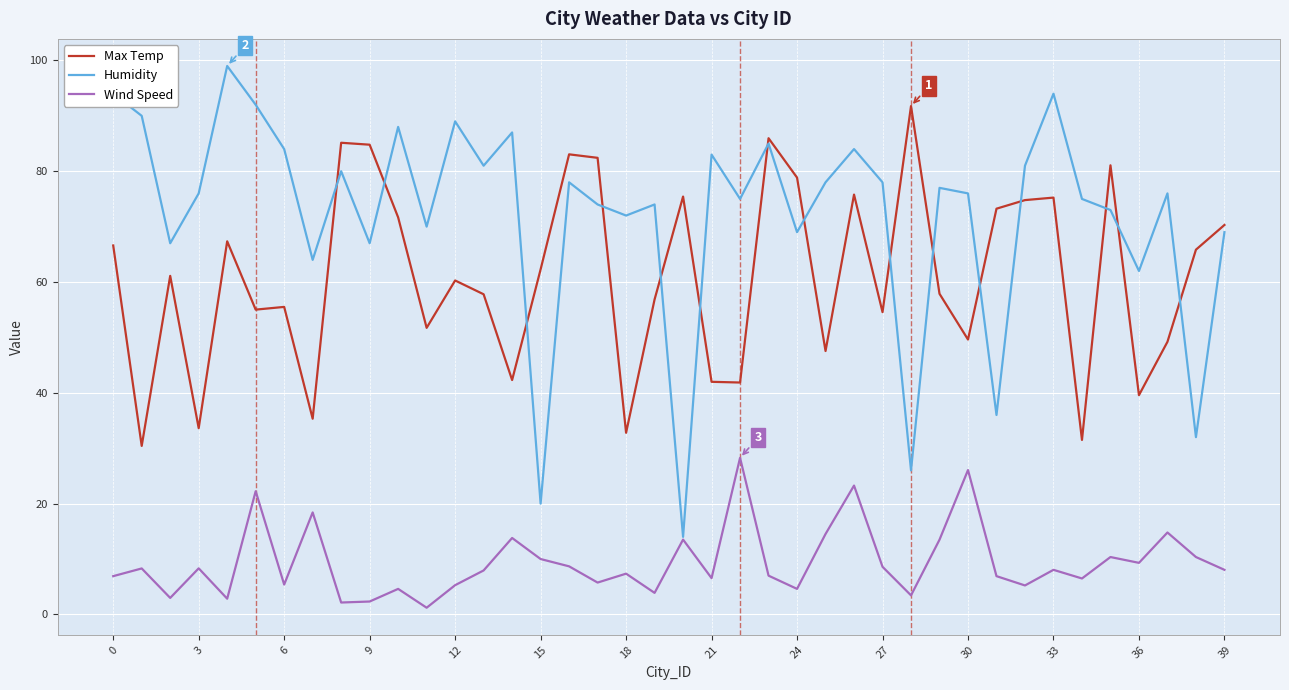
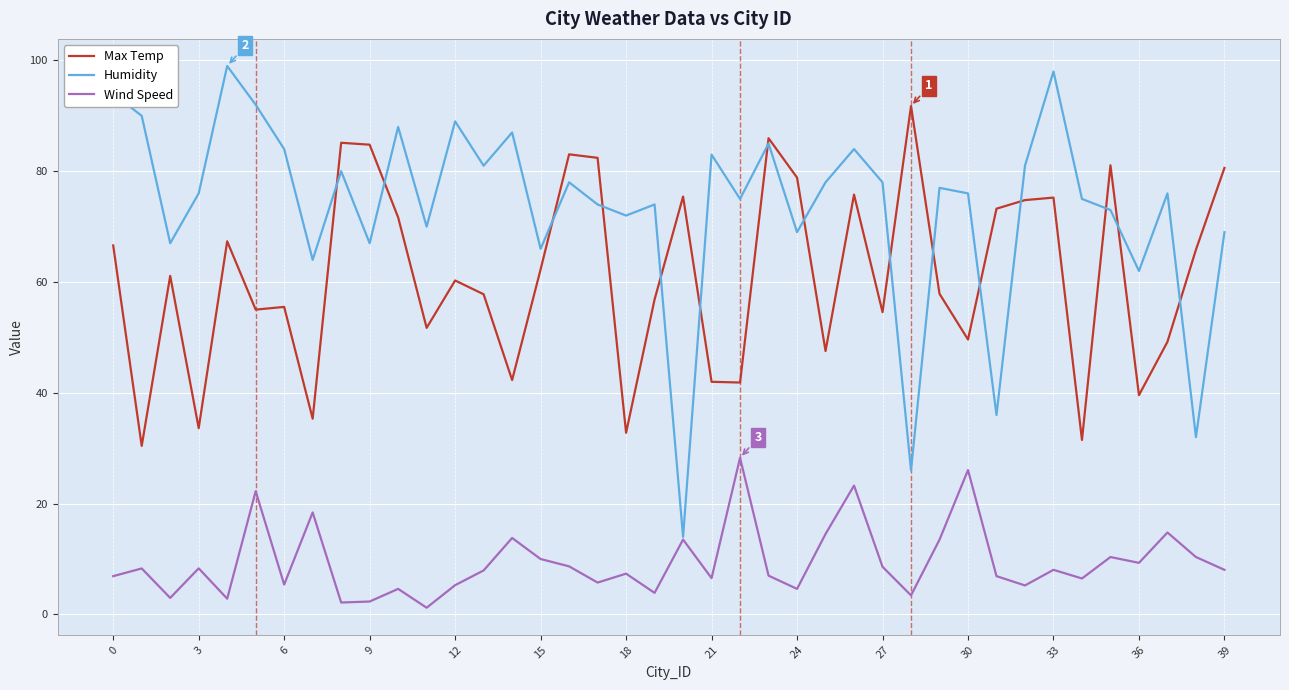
Humidity, 15: 20 -> 66
Humidity, 33: 94 -> 98
Max Temp, 39: 70 -> 81
